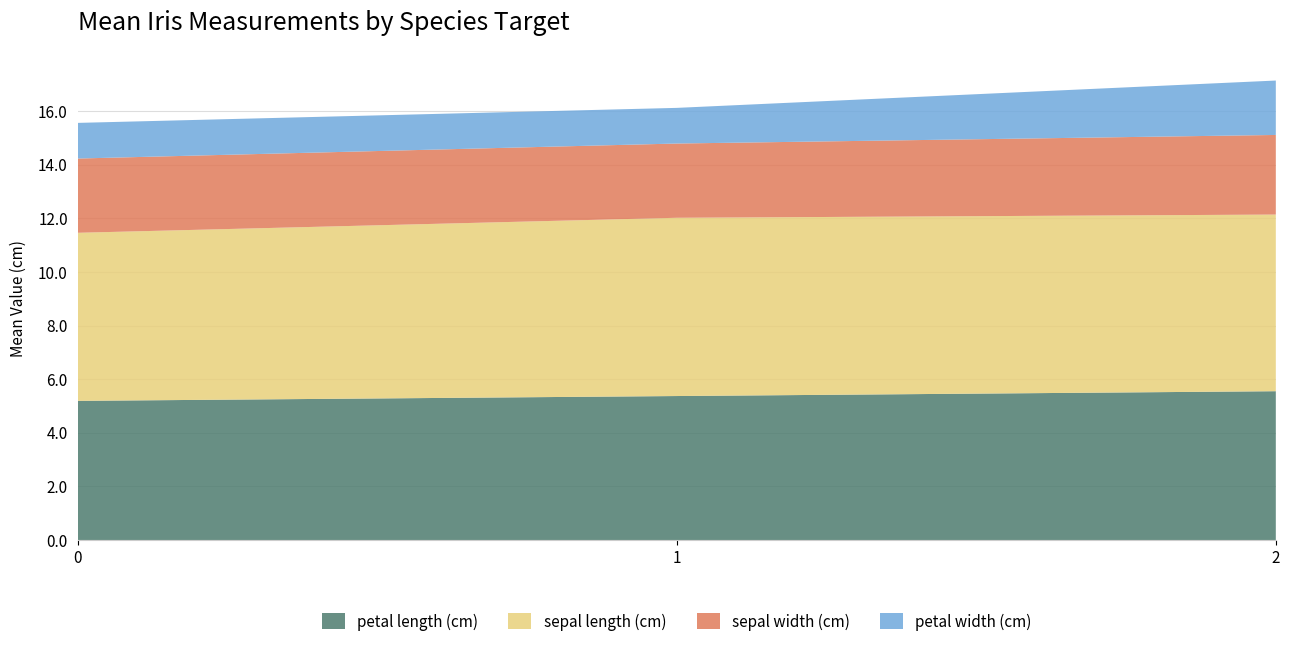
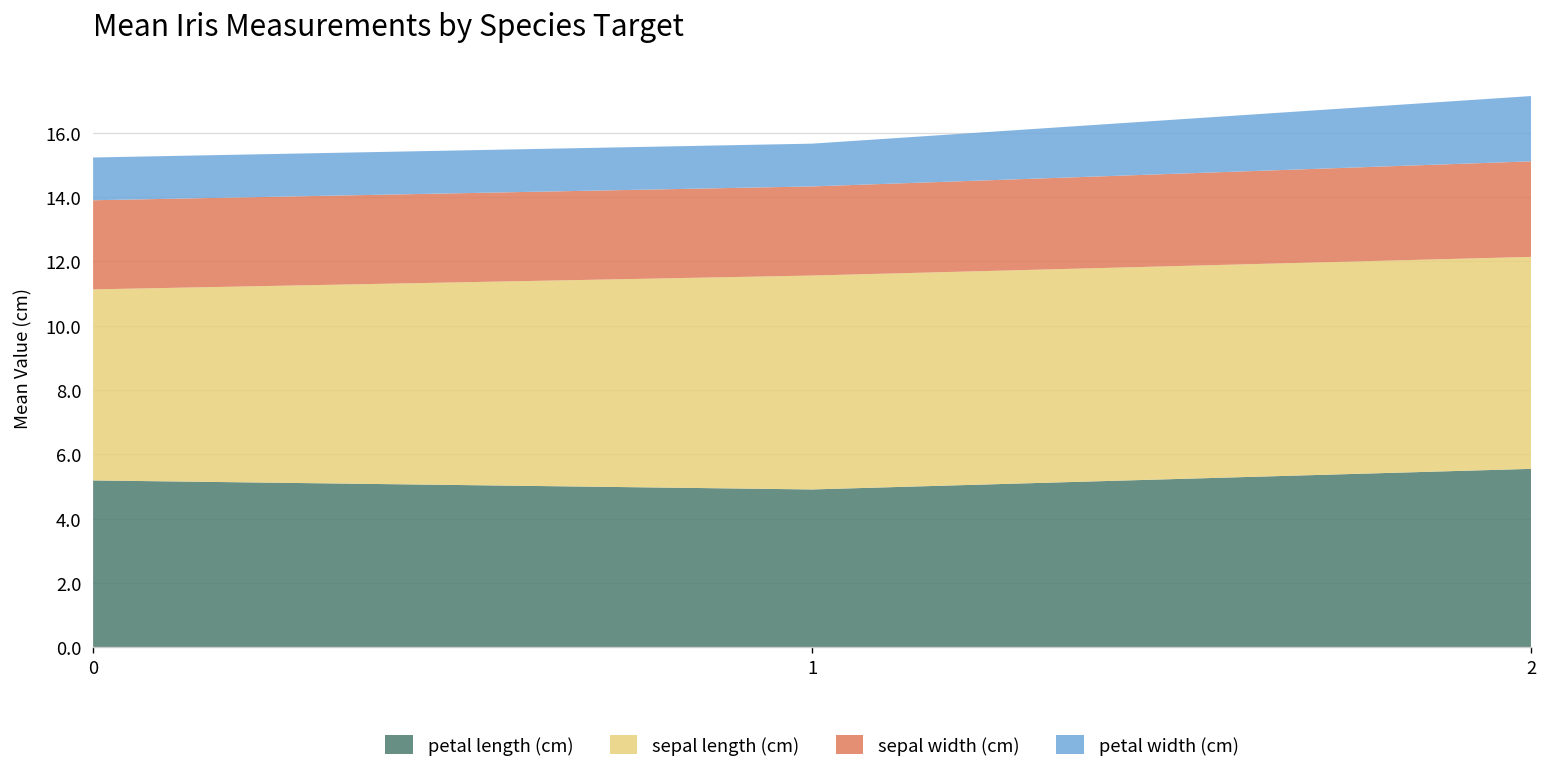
sepal length (cm), 0: 6.3 -> 5.9
petal length (cm), 1: 5.4 -> 4.9
